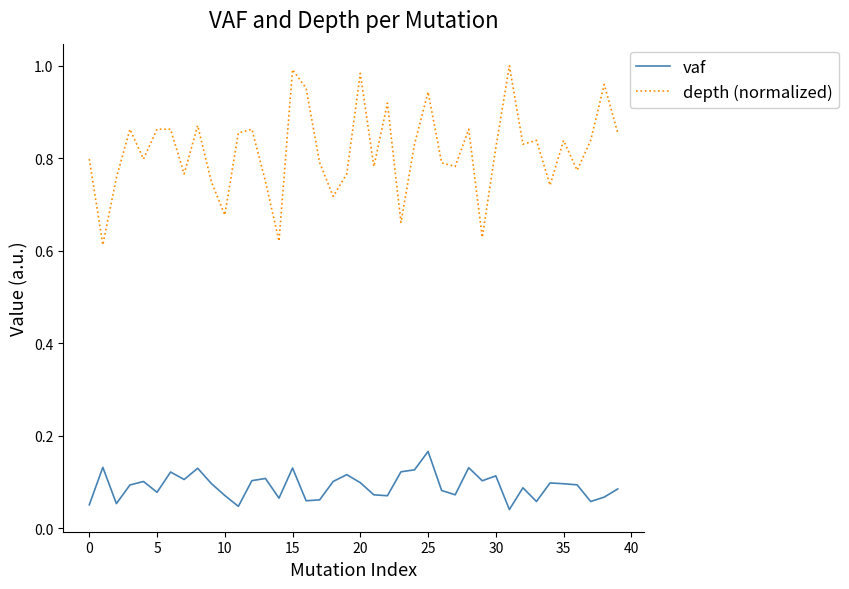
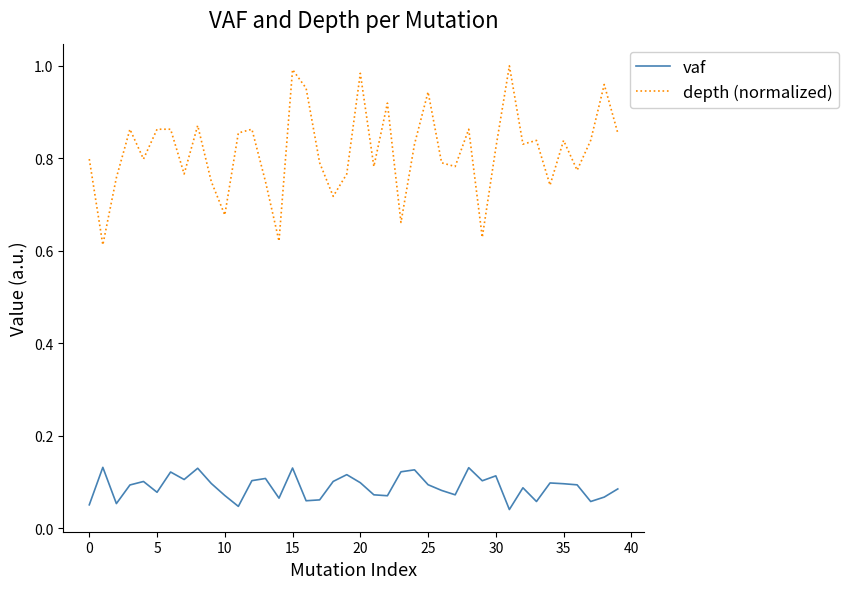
vaf, 25: 0.17 -> 0.09
